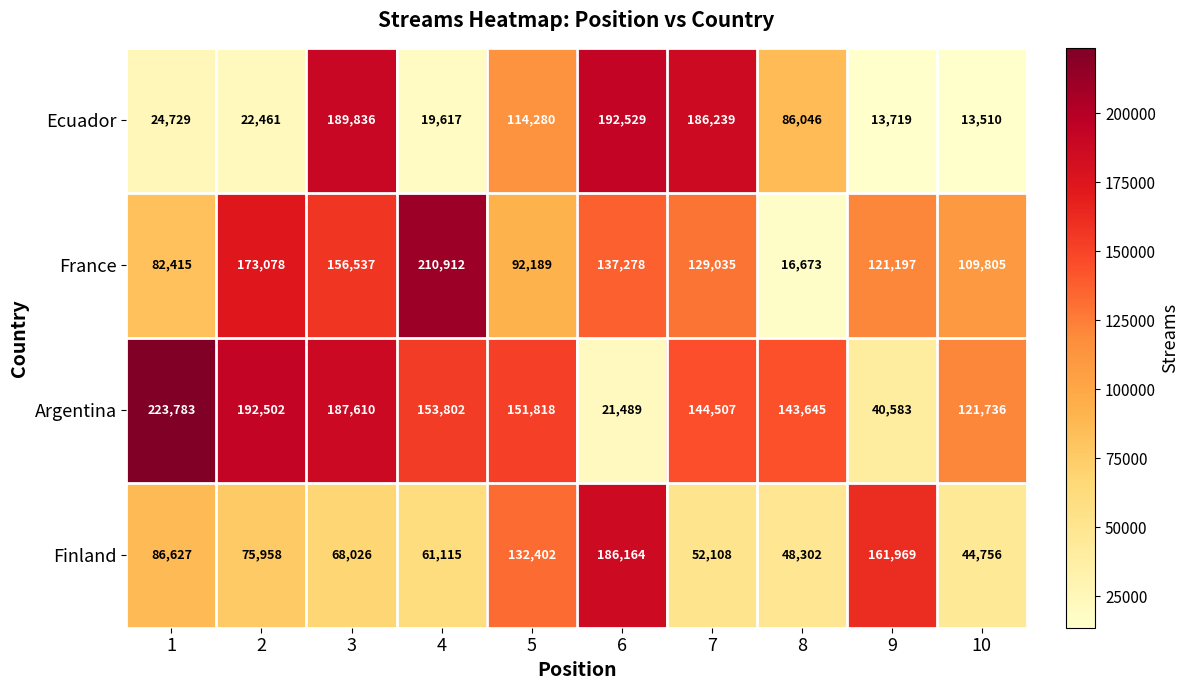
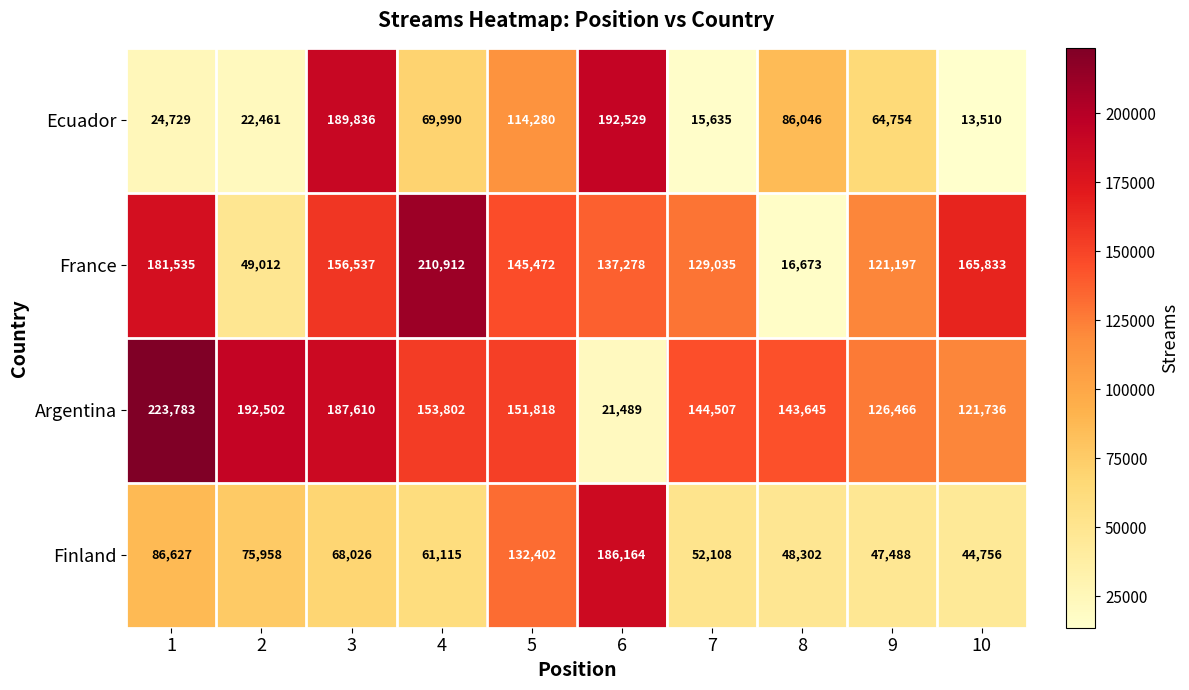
Ecuador, 4: 19,617 -> 69,990
Ecuador, 7: 186,239 -> 15,635
Ecuador, 9: 13,719 -> 64,754
France, 1: 82,415 -> 181,535
France, 2: 173,078 -> 49,012
France, 5: 92,189 -> 145,472
France, 10: 109,805 -> 165,833
Argentina, 9: 40,583 -> 126,466
Finland, 9: 161,969 -> 47,488
